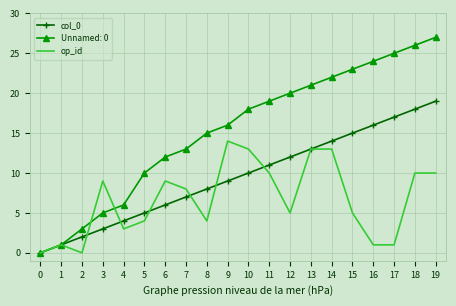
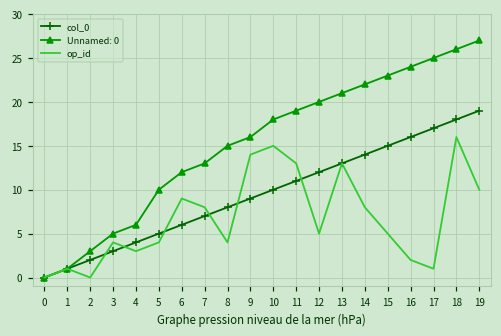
op_id, 3: 9 -> 4
op_id, 10: 13 -> 15
op_id, 11: 10 -> 13
op_id, 14: 13 -> 8
op_id, 16: 1 -> 2
op_id, 18: 10 -> 16
